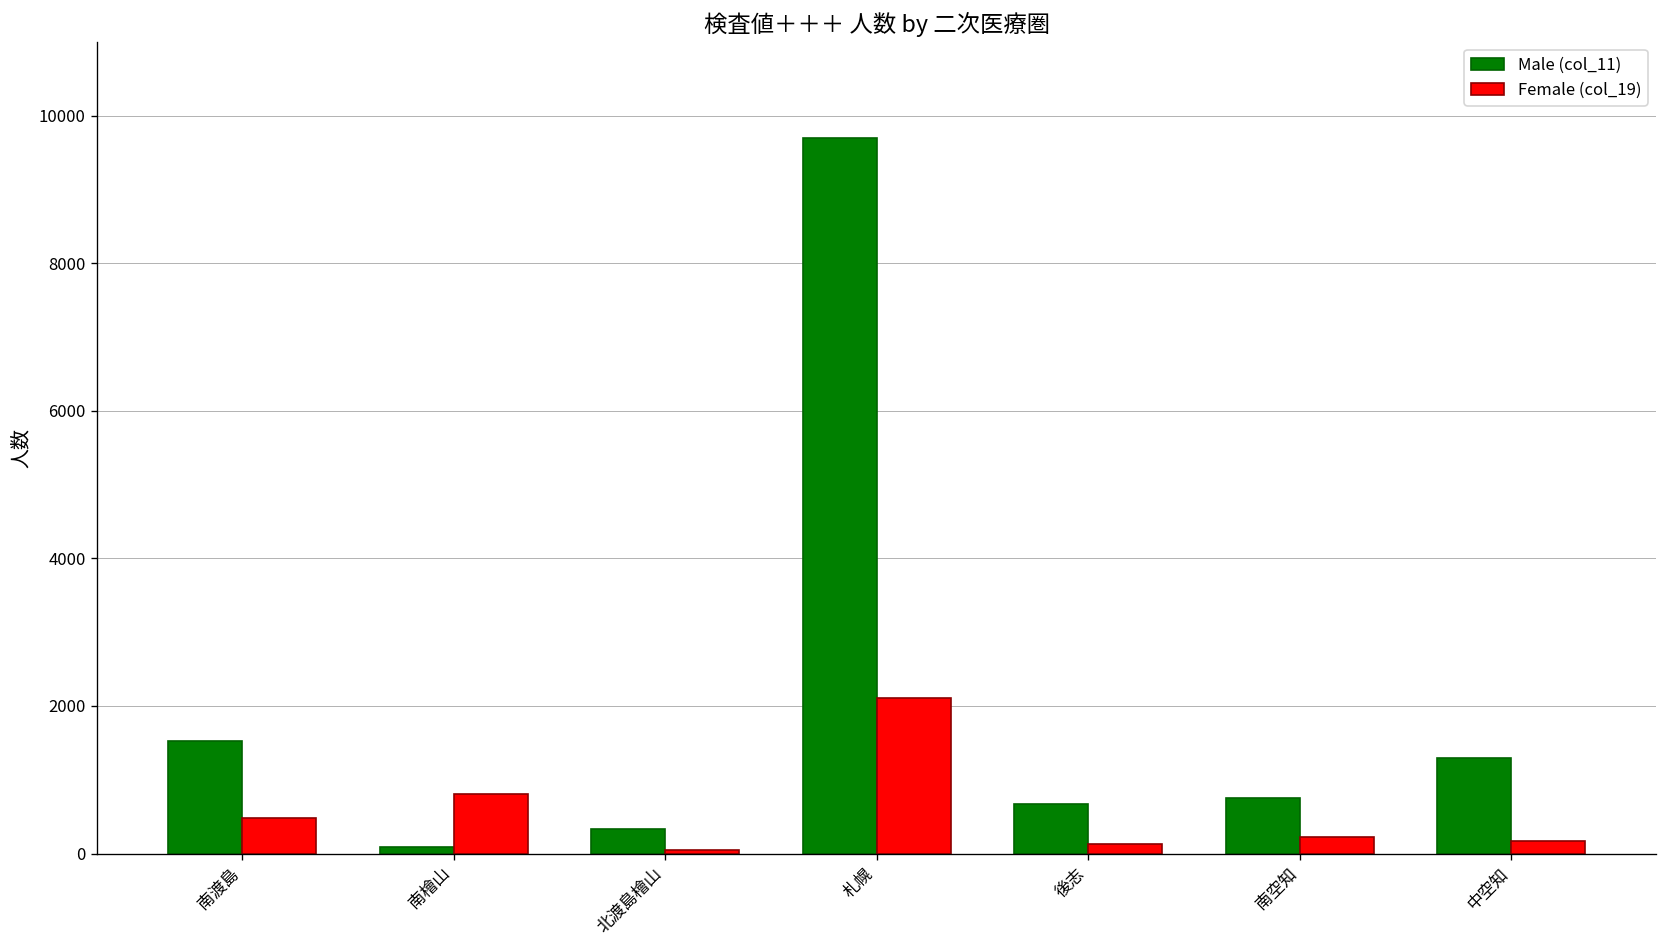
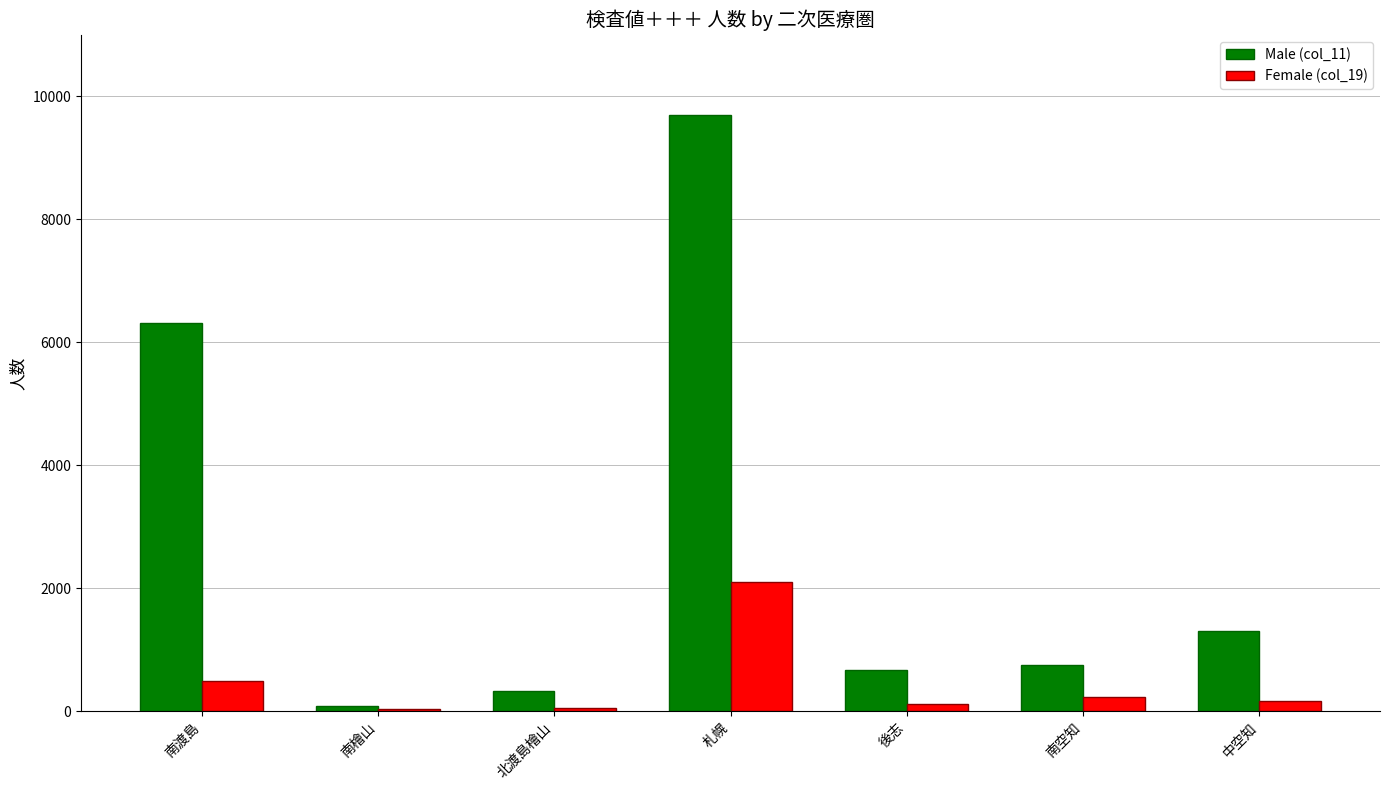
Male (col_11), 南渡島: 1500 -> 6300
Female (col_19), 南檜山: 800 -> 0
